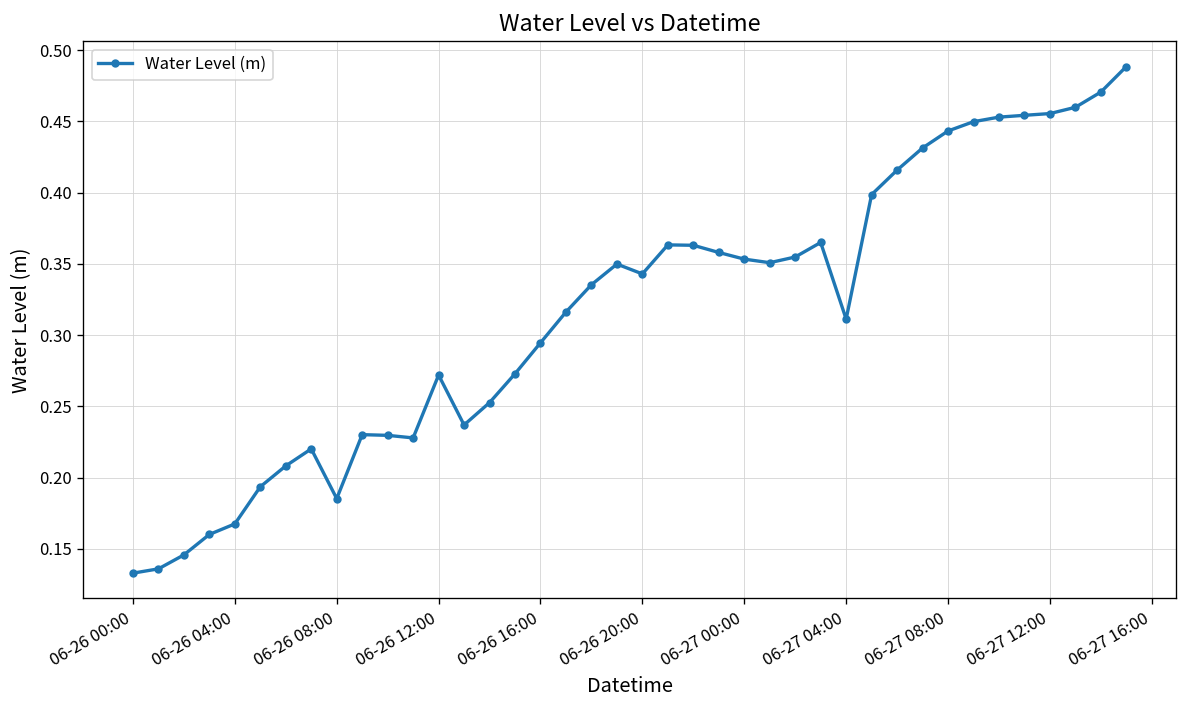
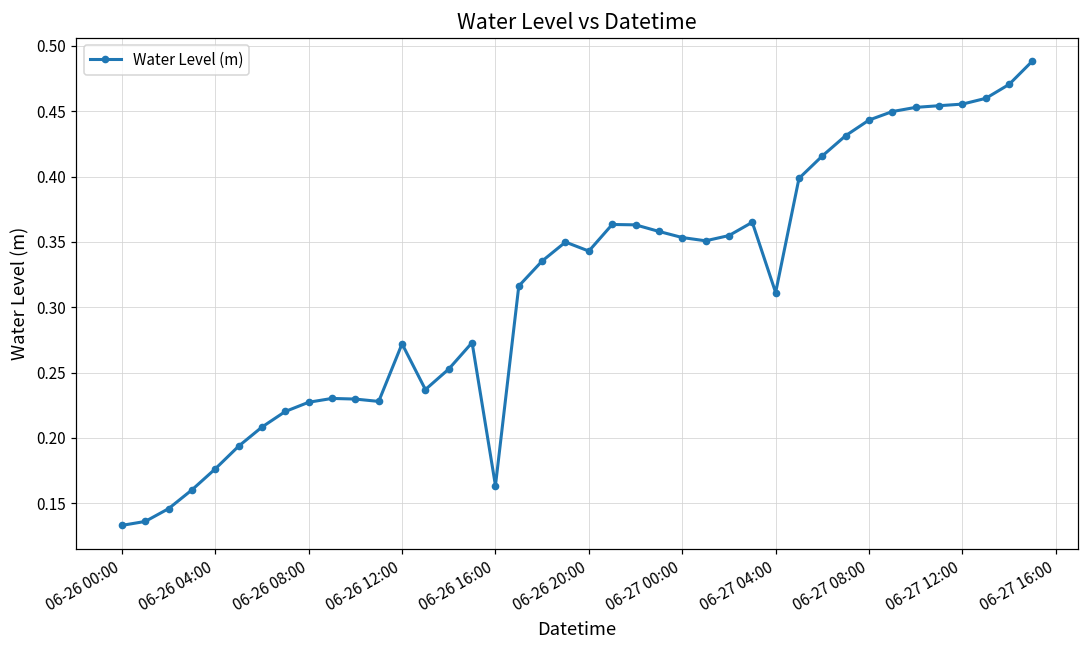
06-26 04:00: 0.168 -> 0.176
06-26 08:00: 0.185 -> 0.227
06-26 16:00: 0.295 -> 0.163
